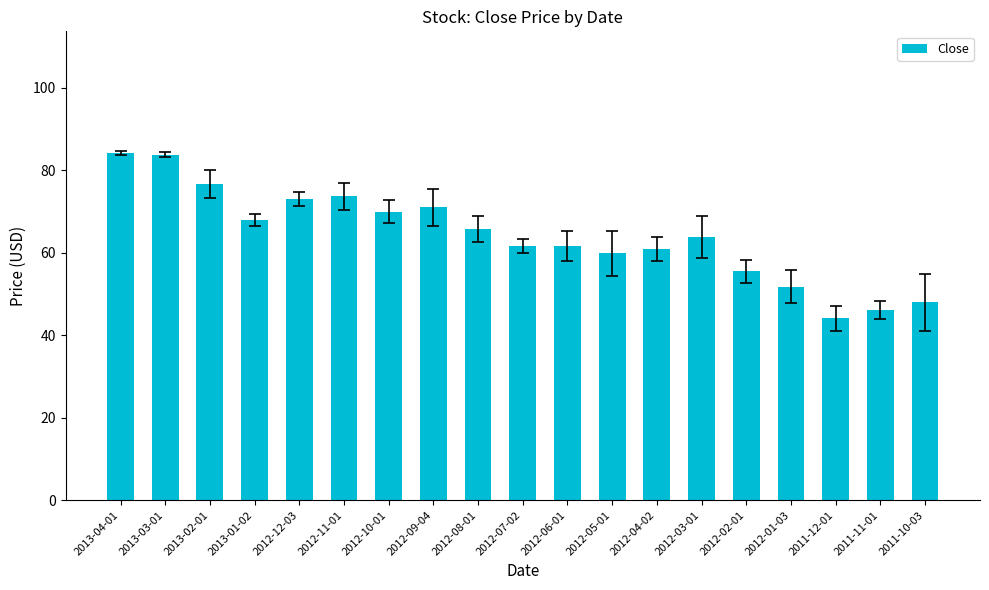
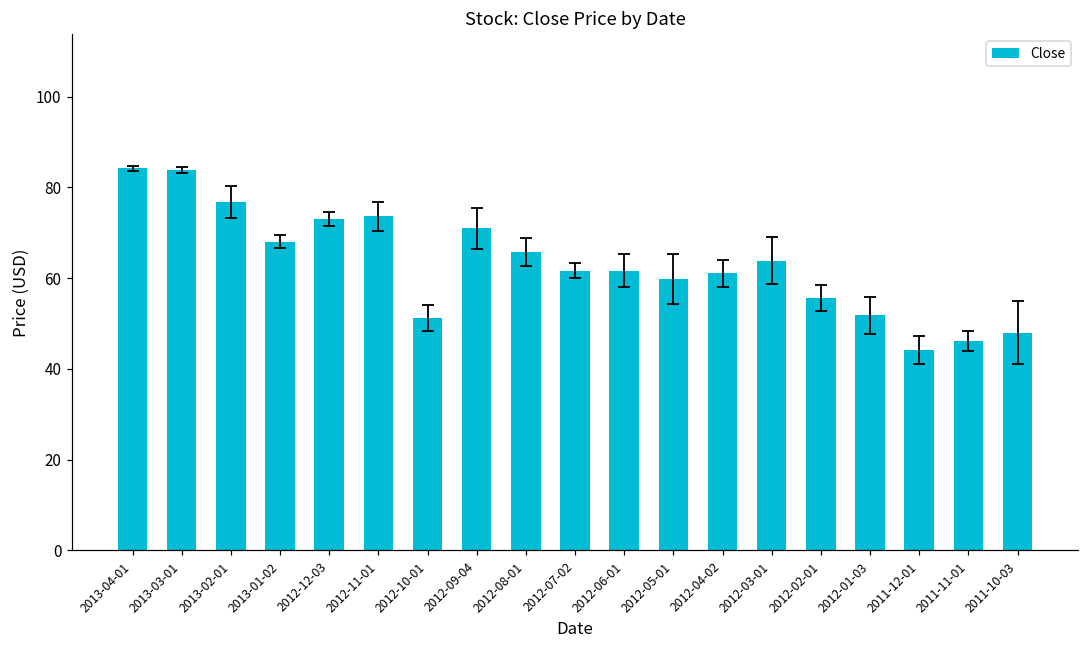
Close, 2012-10-01: 70 -> 51
